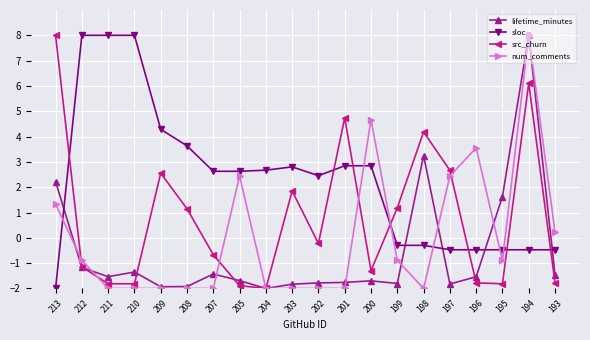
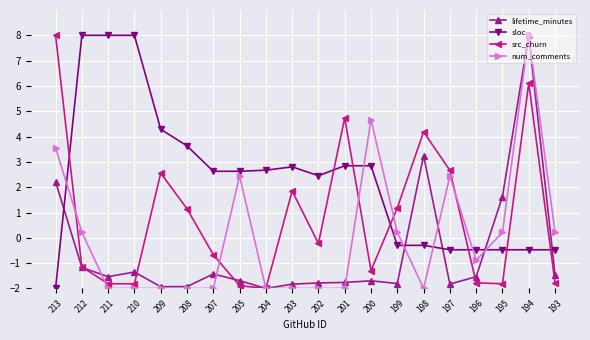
num_comments, 213: 1.3 -> 3.6
num_comments, 212: -0.9 -> 0.2
num_comments, 199: -0.9 -> 0.2
num_comments, 196: 3.6 -> -0.9
num_comments, 195: -0.9 -> 0.2
